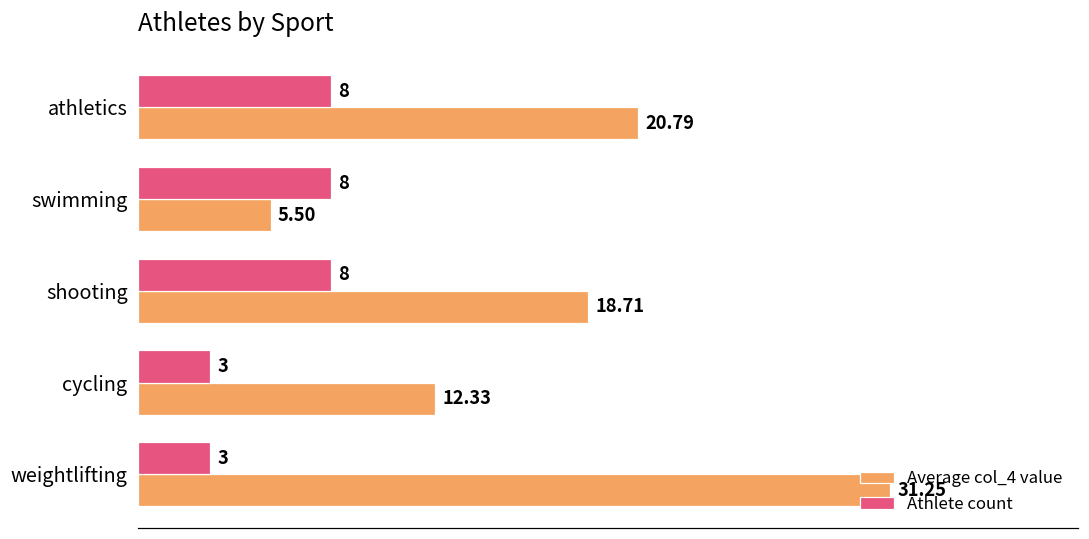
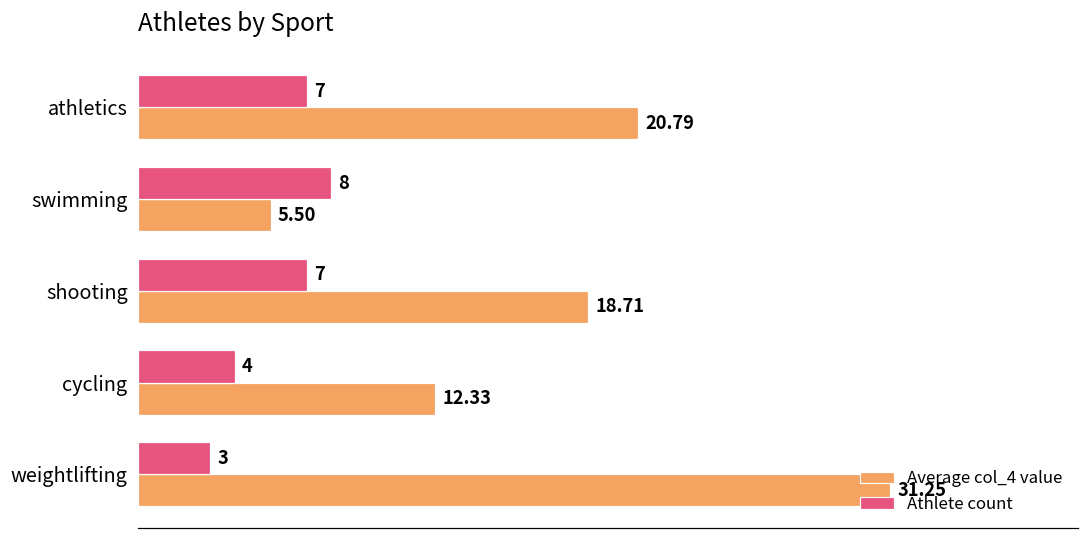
Athlete count, athletics: 8 -> 7
Athlete count, shooting: 8 -> 7
Athlete count, cycling: 3 -> 4
